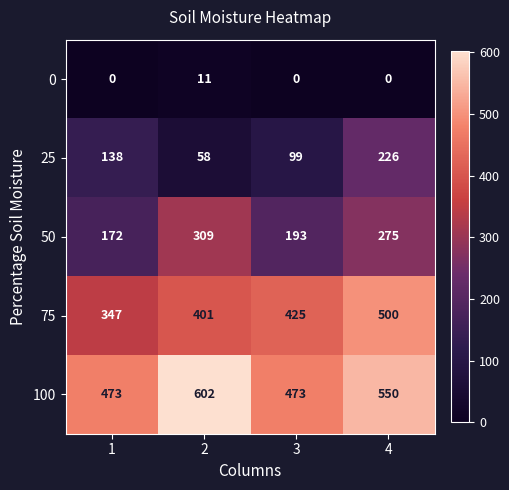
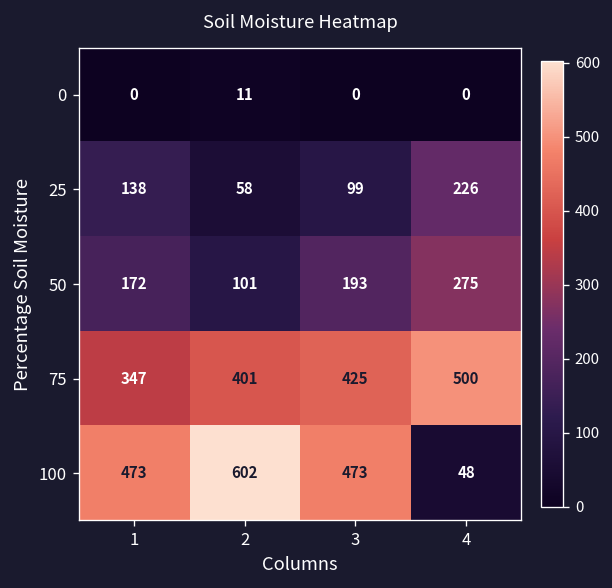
50, 2: 309 -> 101
100, 4: 550 -> 48
